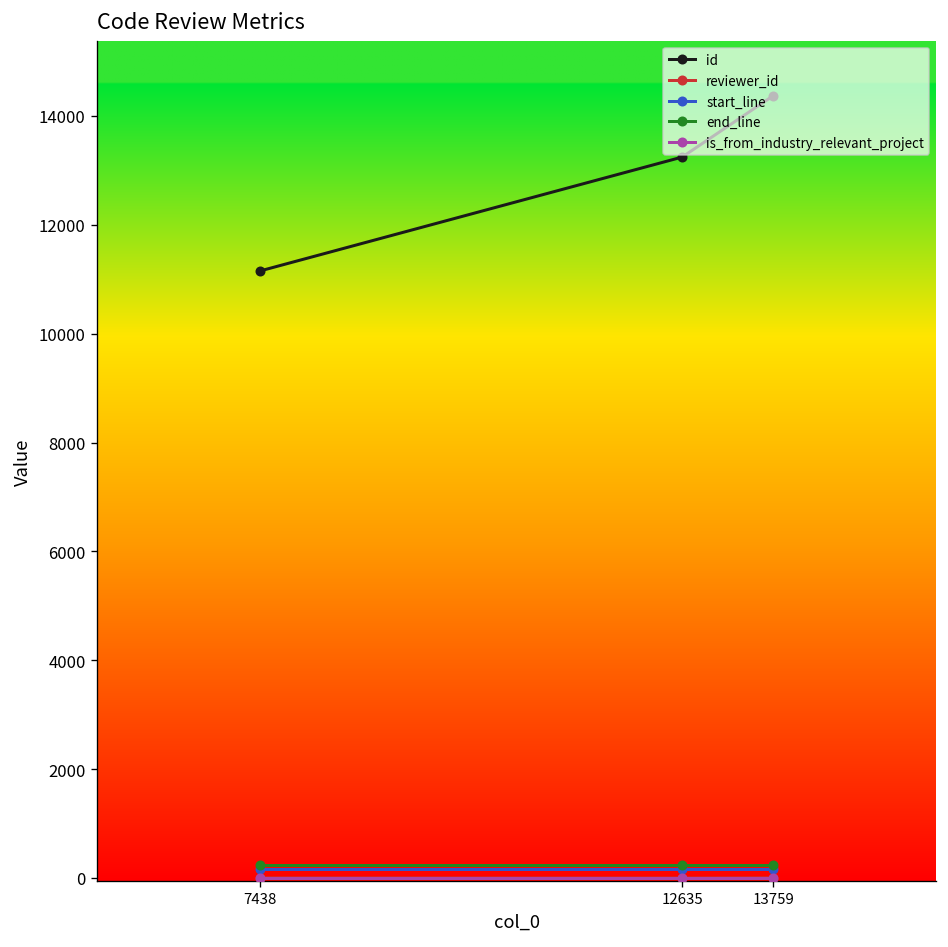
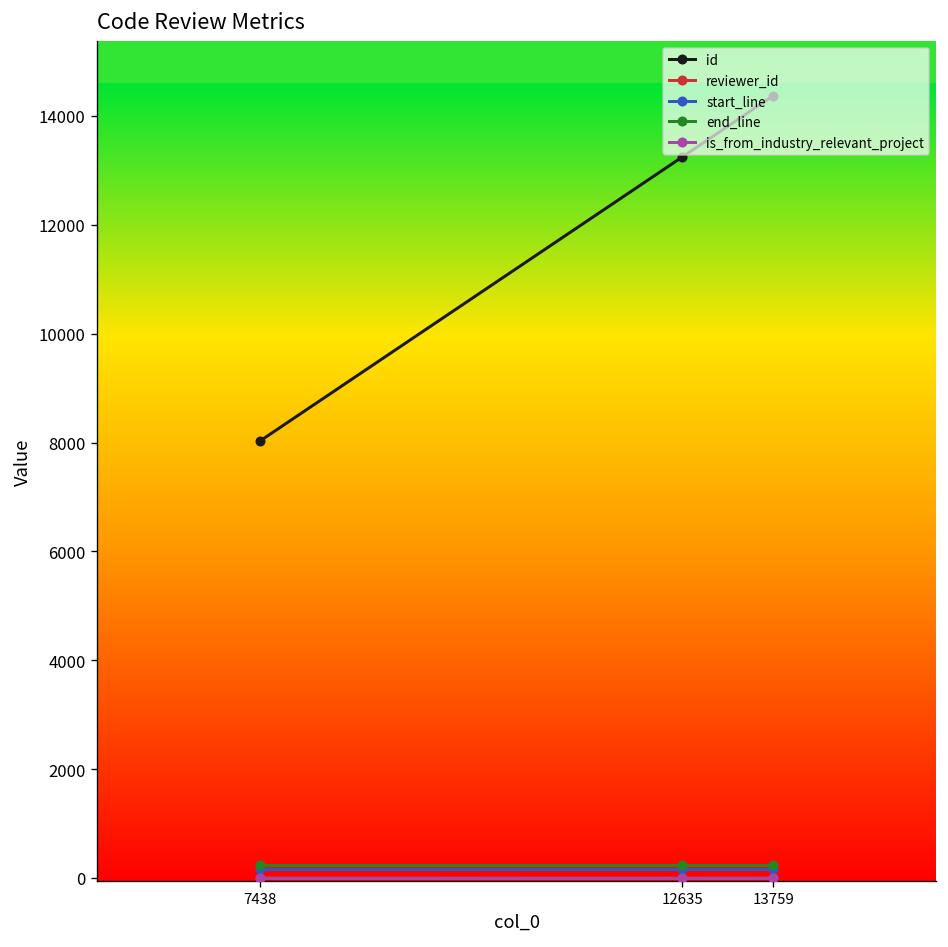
id, 7438: 11200 -> 8000
